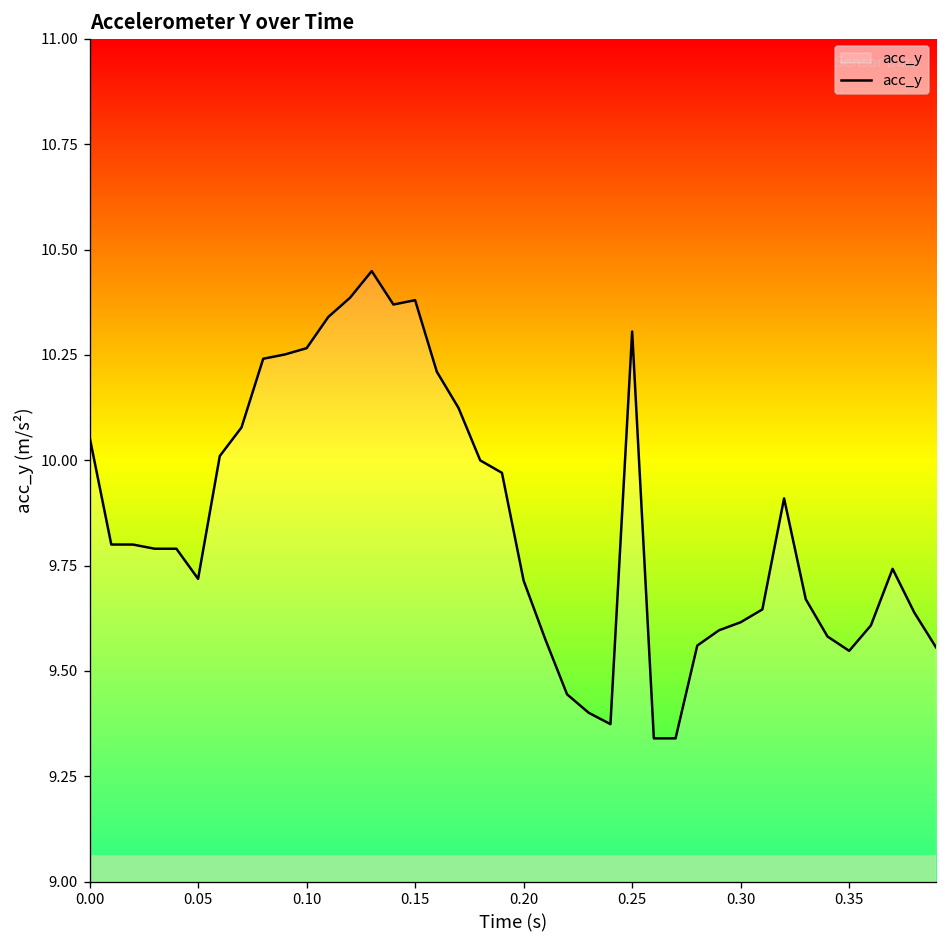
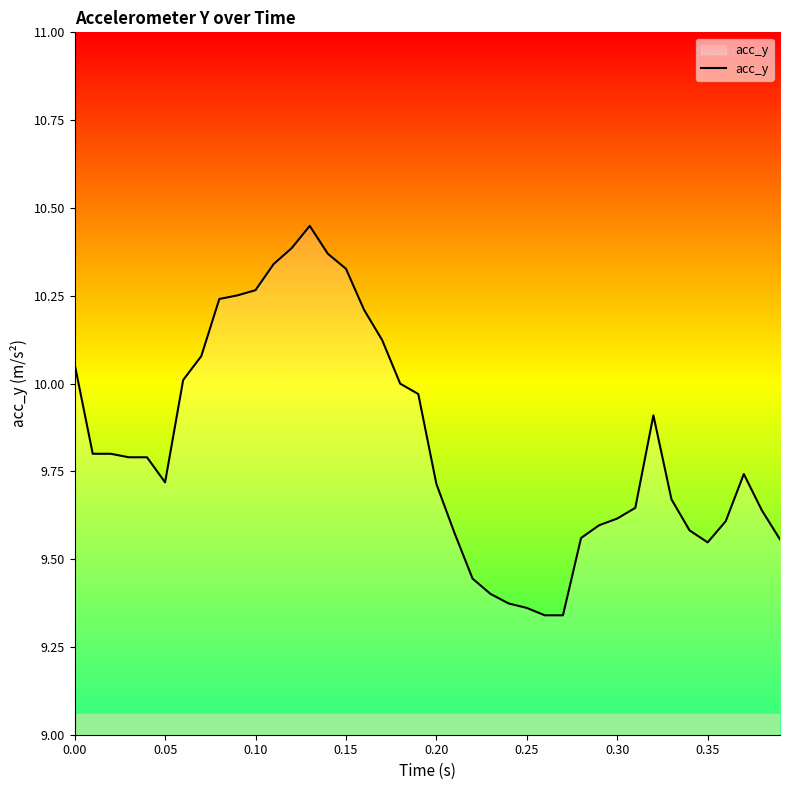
0.15: 10.38 -> 10.33
0.25: 10.31 -> 9.36
